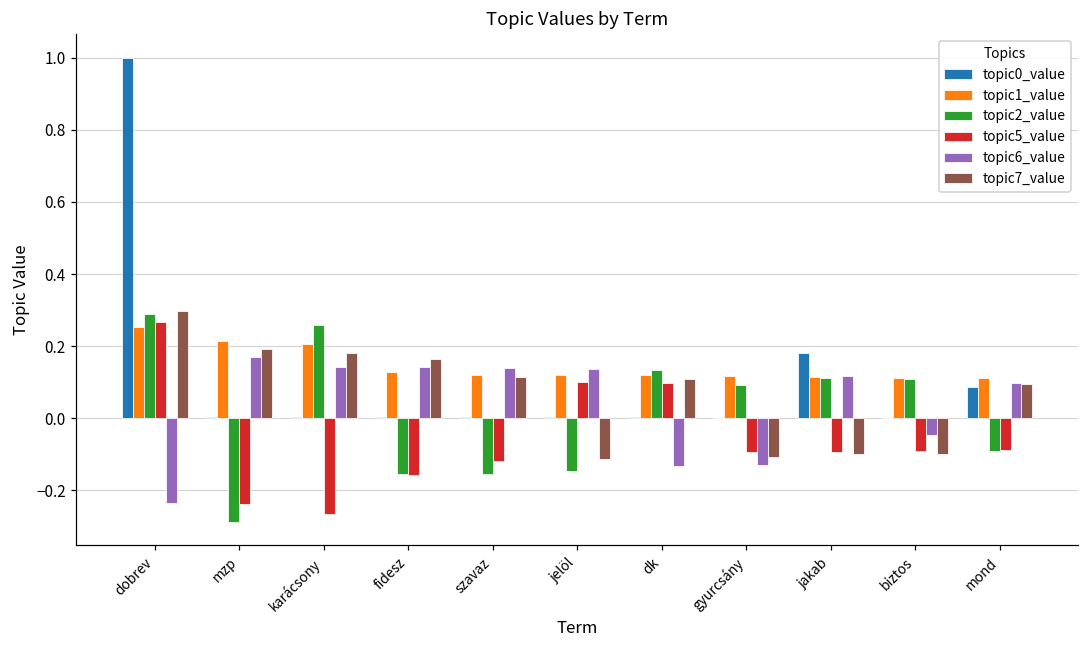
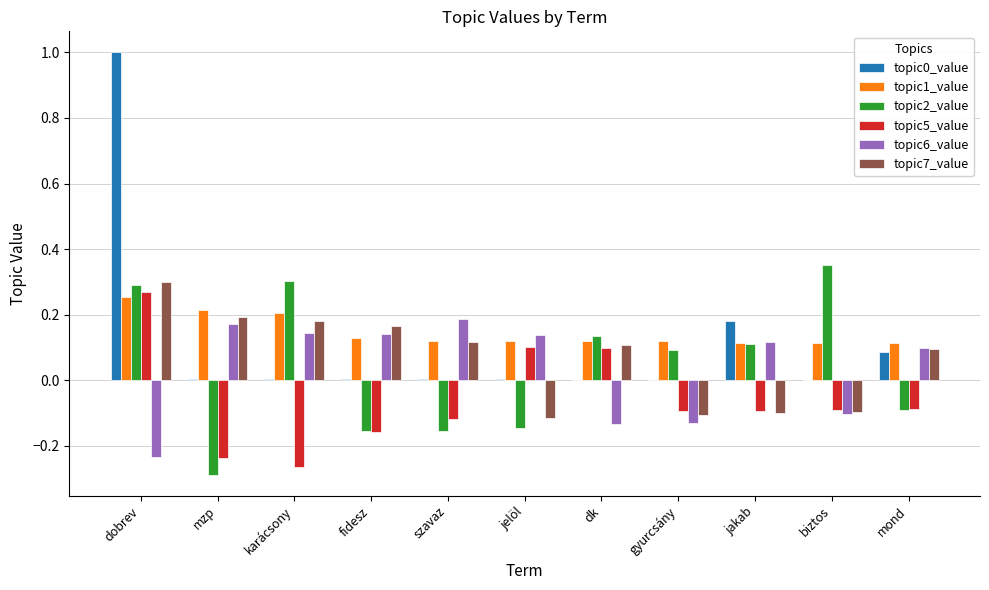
topic2_value, karácsony: 0.26 -> 0.30
topic6_value, szavaz: 0.14 -> 0.19
topic2_value, biztos: 0.11 -> 0.35
topic6_value, biztos: -0.05 -> -0.10
